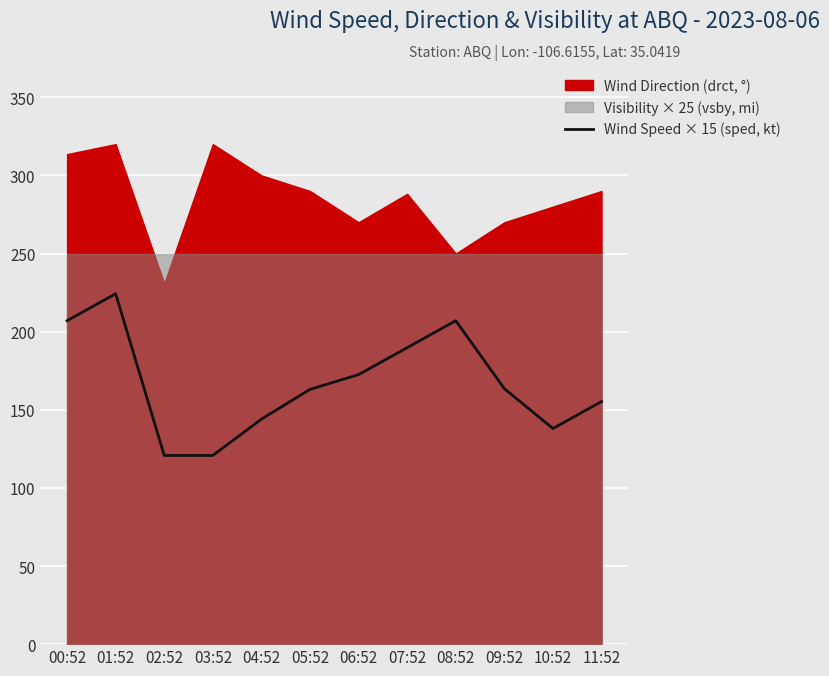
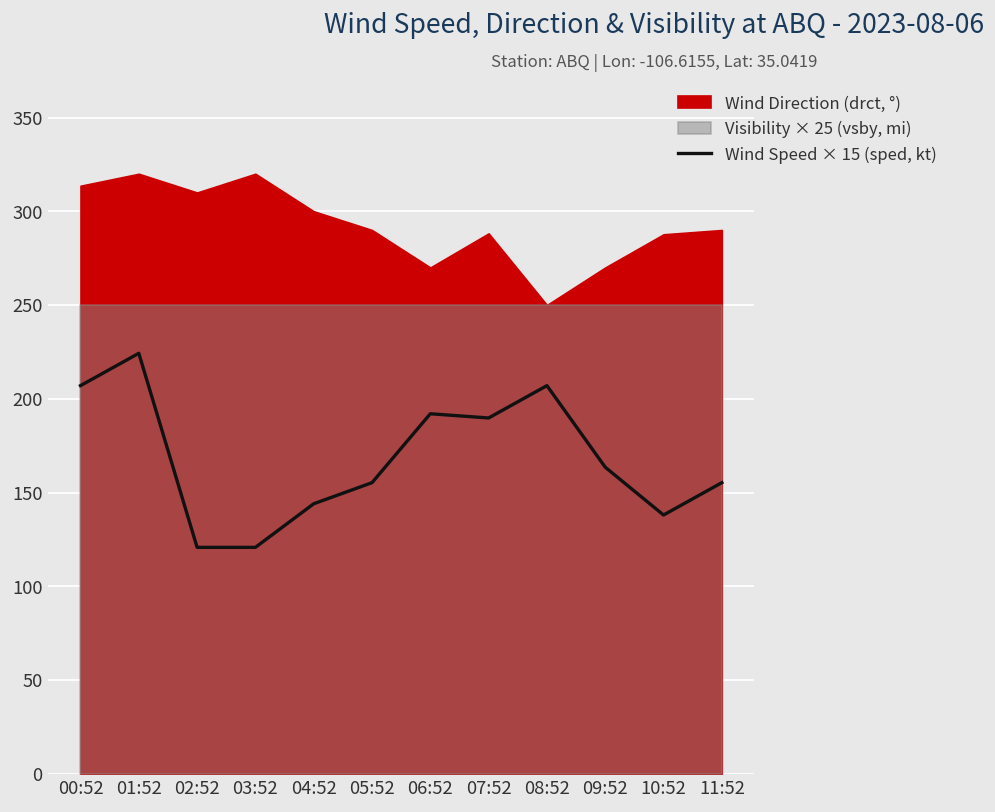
Wind Direction (drct, °), 02:52: 231 -> 310
Wind Speed × 15 (sped, kt), 05:52: 163 -> 155
Wind Speed × 15 (sped, kt), 06:52: 173 -> 192
Wind Direction (drct, °), 10:52: 280 -> 288
